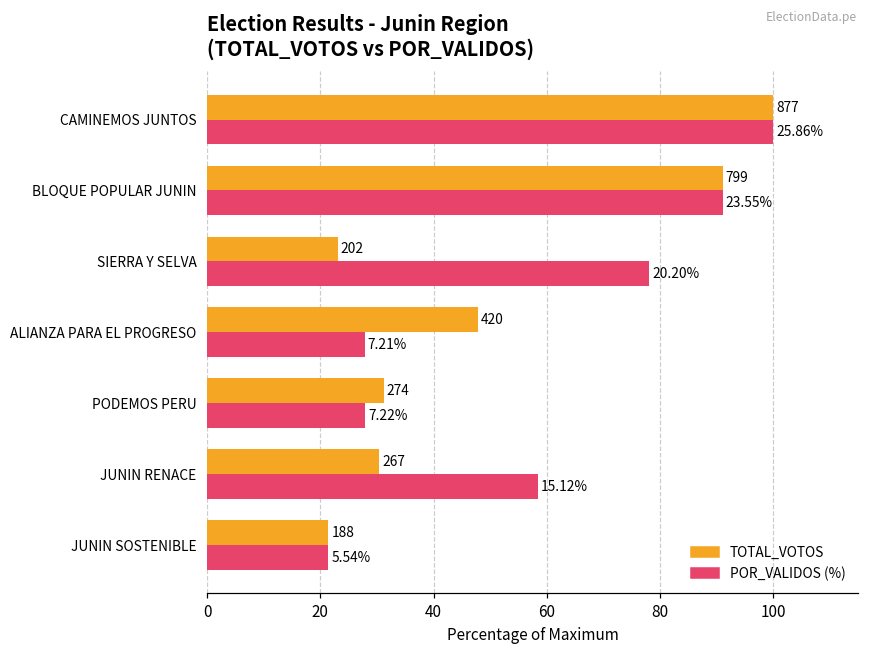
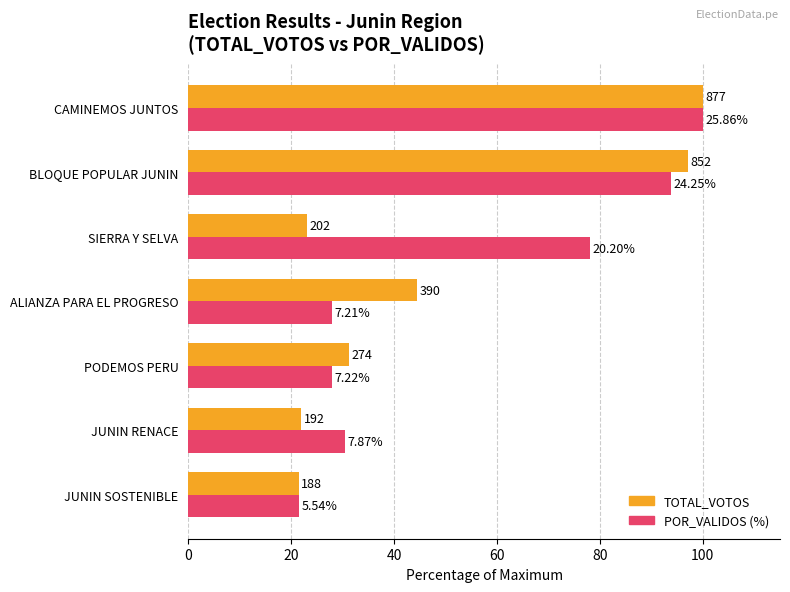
TOTAL_VOTOS, BLOQUE POPULAR JUNIN: 799 -> 852
POR_VALIDOS (%), BLOQUE POPULAR JUNIN: 23.55% -> 24.25%
TOTAL_VOTOS, ALIANZA PARA EL PROGRESO: 420 -> 390
TOTAL_VOTOS, JUNIN RENACE: 267 -> 192
POR_VALIDOS (%), JUNIN RENACE: 15.12% -> 7.87%
